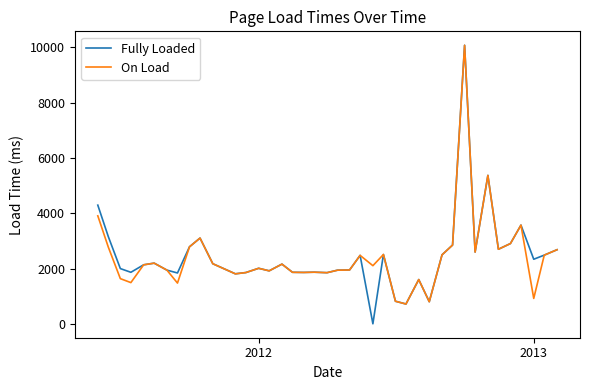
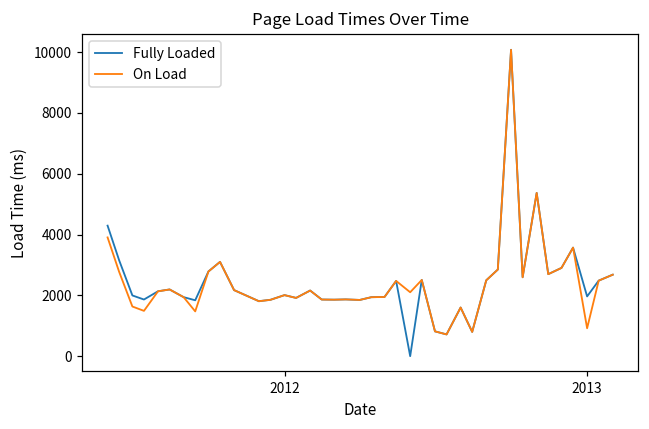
Fully Loaded, 2013: 2300 -> 2000
